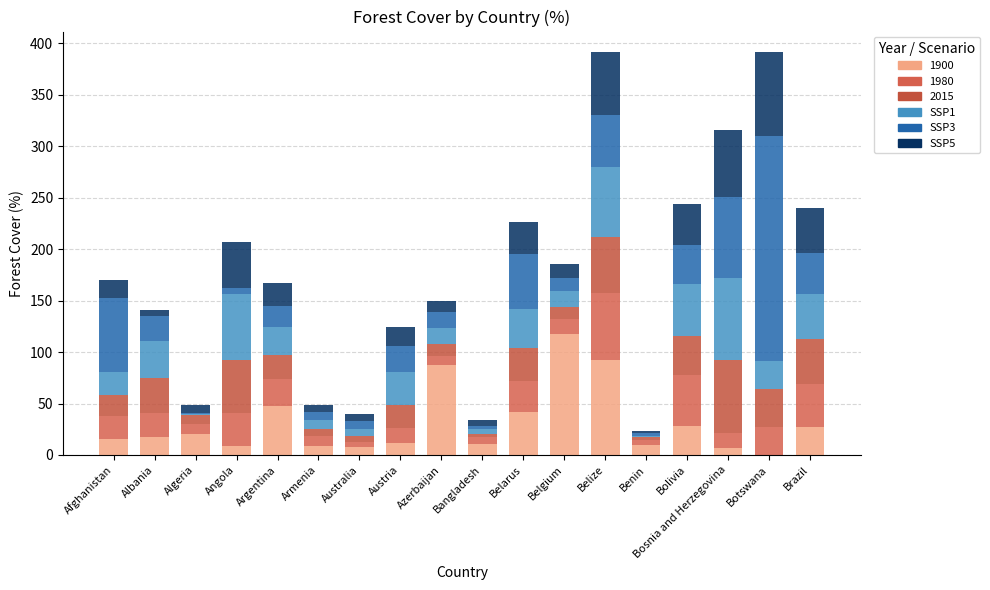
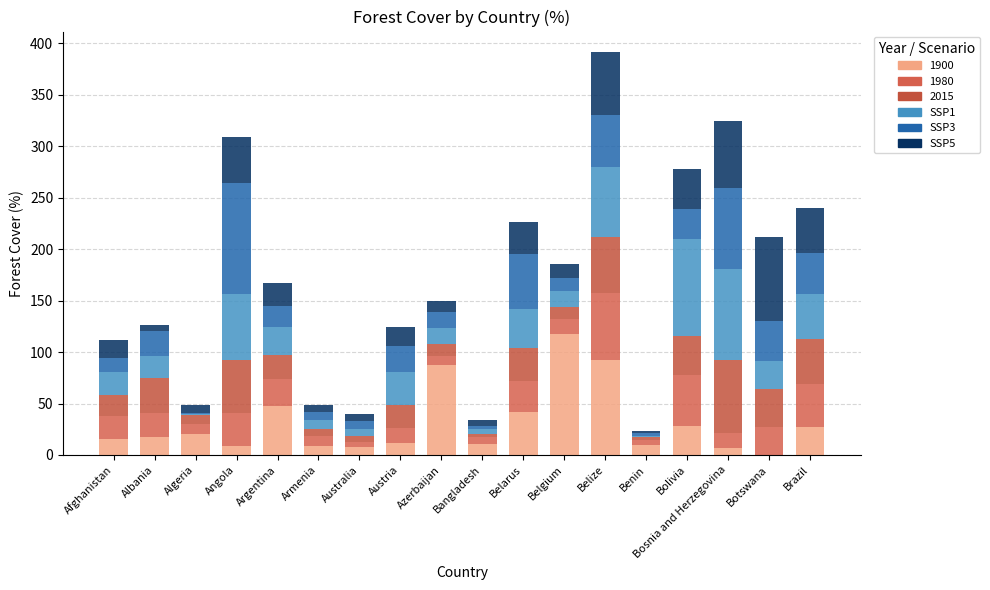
SSP3, Afghanistan: 72 -> 13
SSP1, Albania: 36 -> 22
SSP3, Angola: 7 -> 108
SSP1, Bolivia: 50 -> 94
SSP3, Bolivia: 38 -> 28
SSP1, Bosnia and Herzegovina: 79 -> 88
SSP3, Botswana: 219 -> 39
